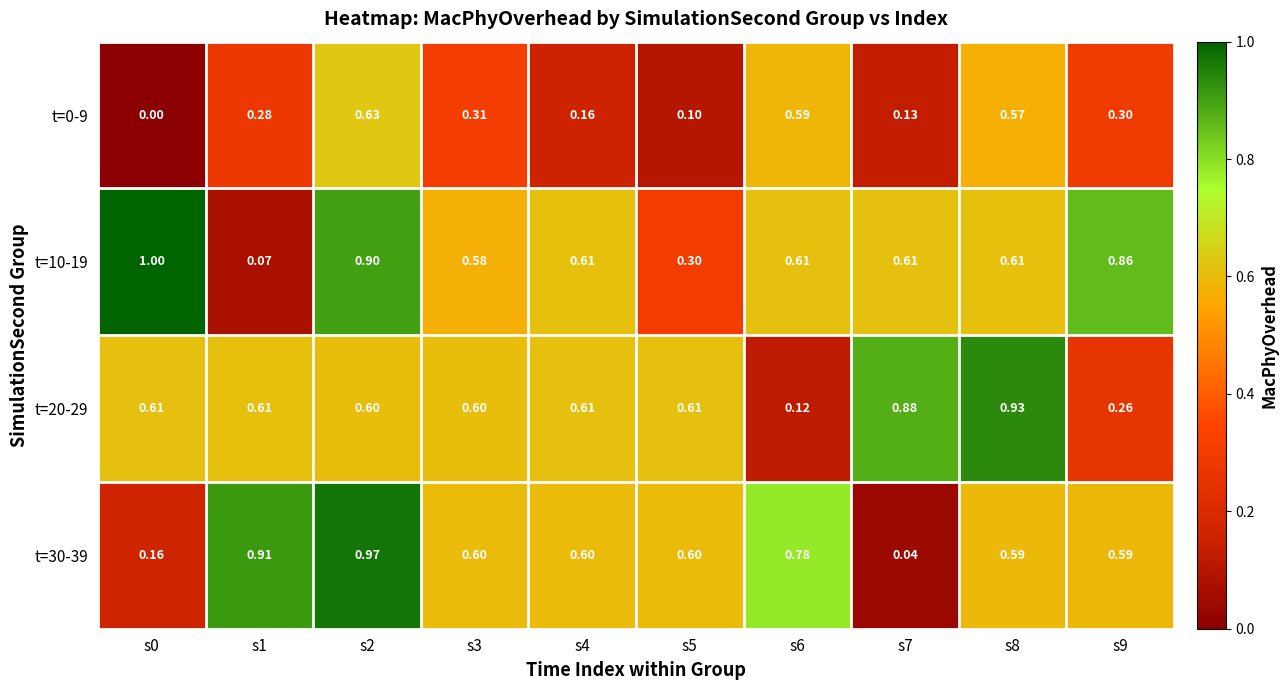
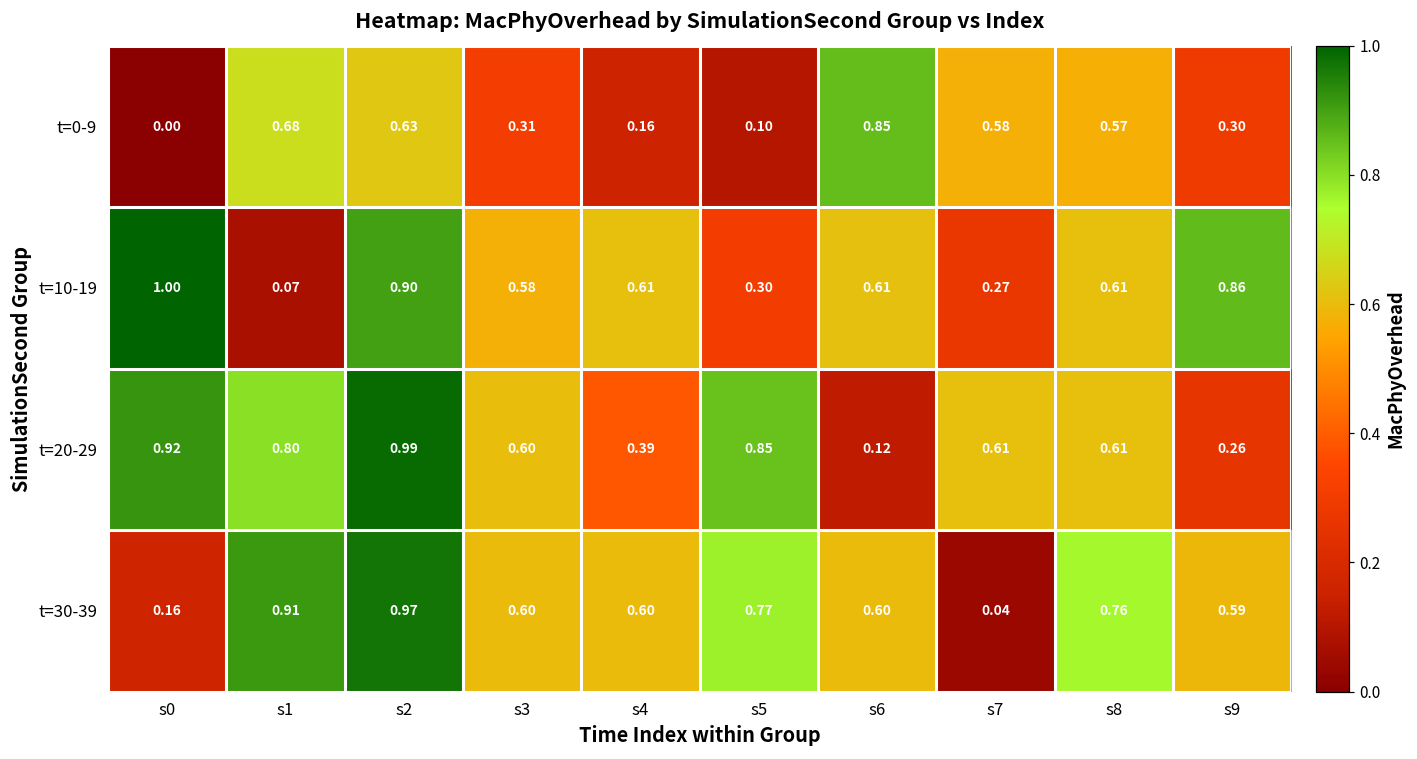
t=0-9, s1: 0.28 -> 0.68
t=0-9, s6: 0.59 -> 0.85
t=0-9, s7: 0.13 -> 0.58
t=10-19, s7: 0.61 -> 0.27
t=20-29, s0: 0.61 -> 0.92
t=20-29, s1: 0.61 -> 0.80
t=20-29, s2: 0.60 -> 0.99
t=20-29, s4: 0.61 -> 0.39
t=20-29, s5: 0.61 -> 0.85
t=20-29, s7: 0.88 -> 0.61
t=20-29, s8: 0.93 -> 0.61
t=30-39, s5: 0.60 -> 0.77
t=30-39, s6: 0.78 -> 0.60
t=30-39, s8: 0.59 -> 0.76
